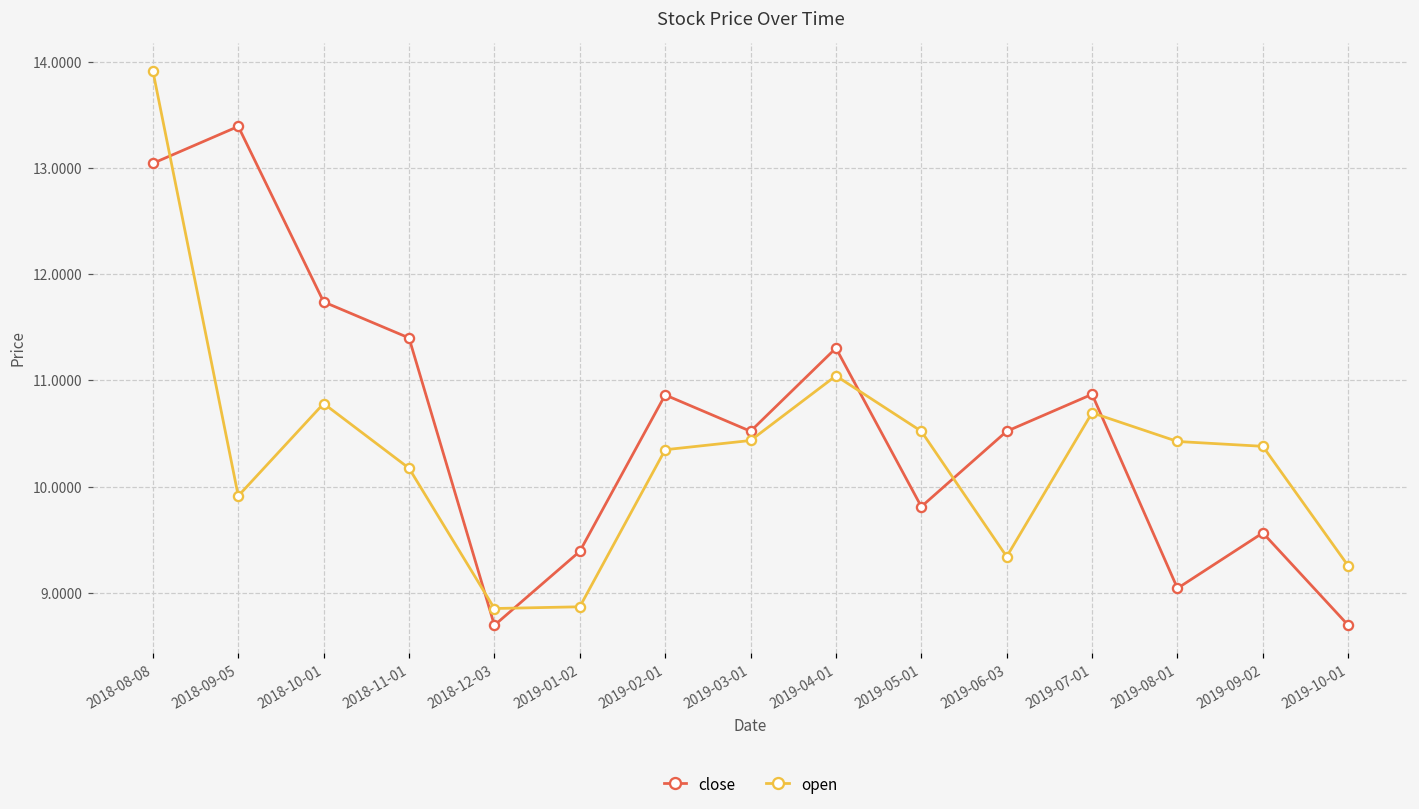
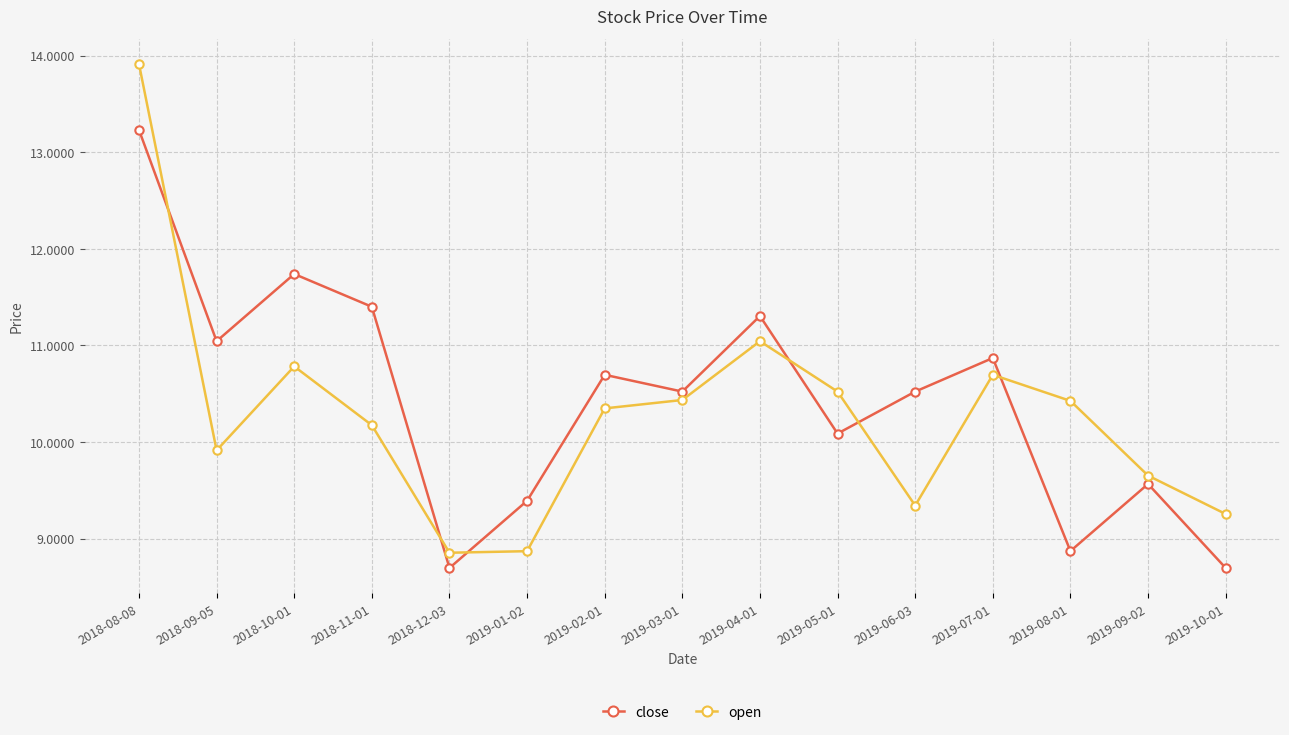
close, 2018-08-08: 13.0 -> 13.2
close, 2018-09-05: 13.4 -> 11.0
close, 2019-02-01: 10.9 -> 10.7
close, 2019-05-01: 9.8 -> 10.1
close, 2019-08-01: 9.0 -> 8.9
open, 2019-09-02: 10.4 -> 9.7
